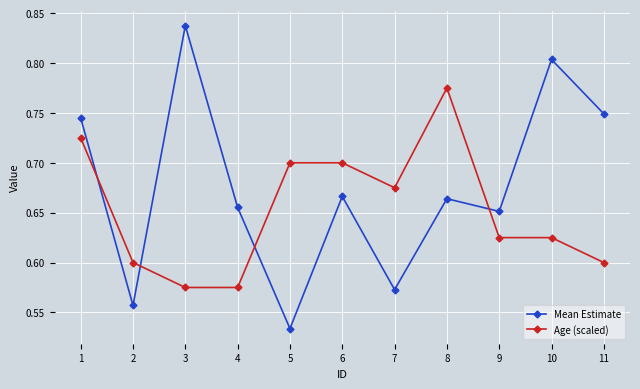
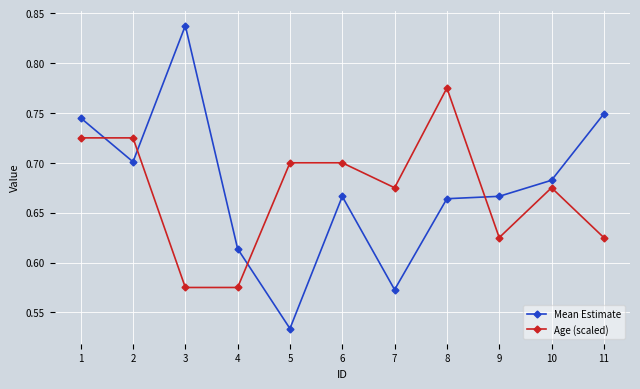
Mean Estimate, 2: 0.56 -> 0.70
Age (scaled), 2: 0.60 -> 0.73
Mean Estimate, 4: 0.66 -> 0.61
Mean Estimate, 9: 0.65 -> 0.67
Mean Estimate, 10: 0.80 -> 0.68
Age (scaled), 10: 0.63 -> 0.68
Age (scaled), 11: 0.60 -> 0.63
